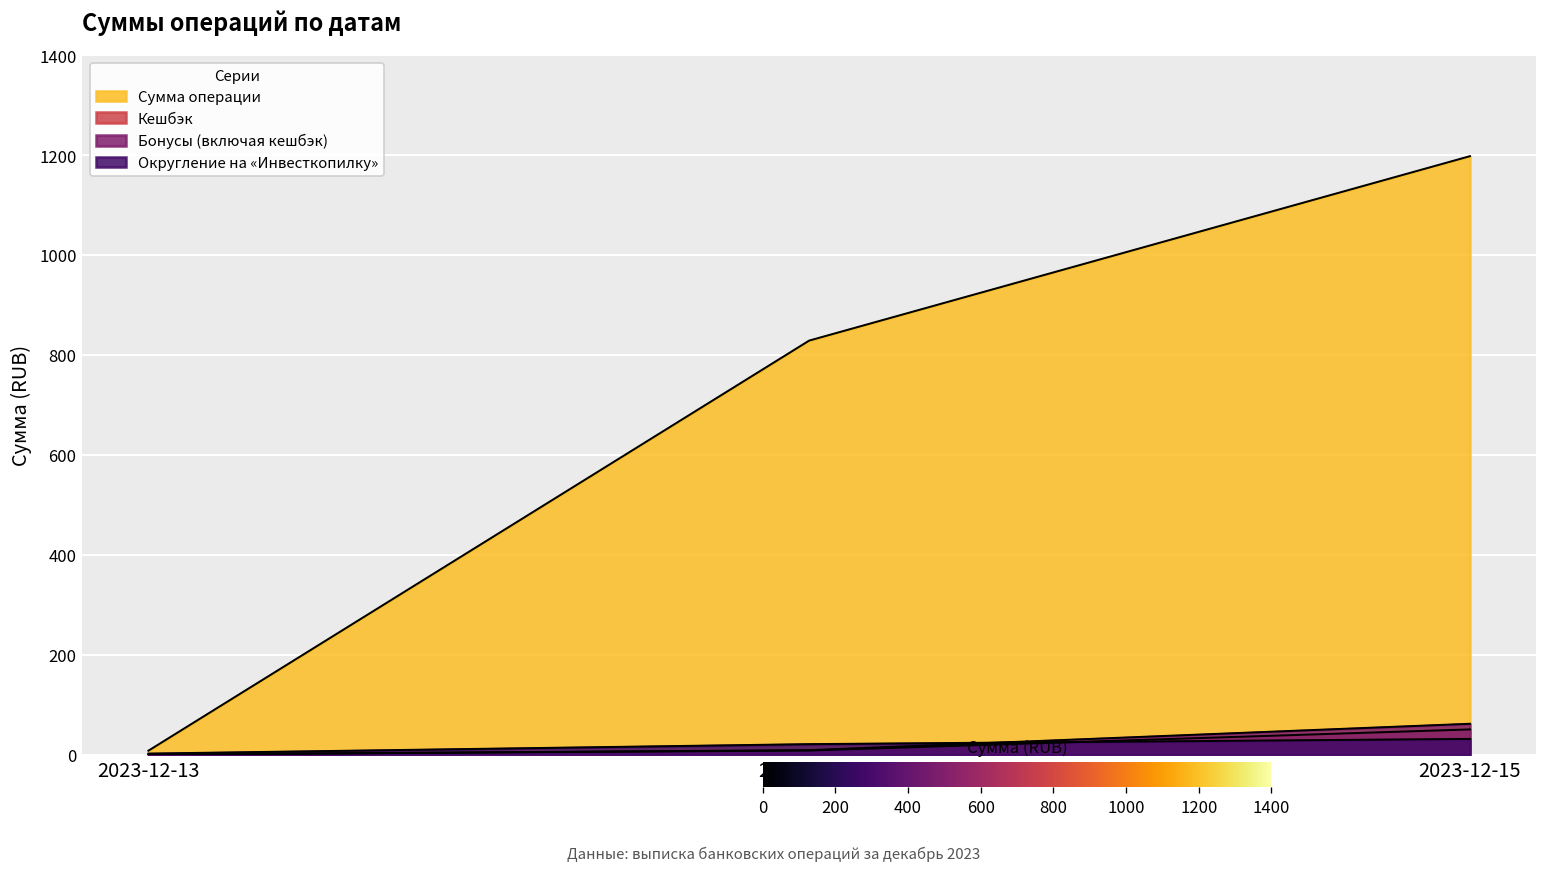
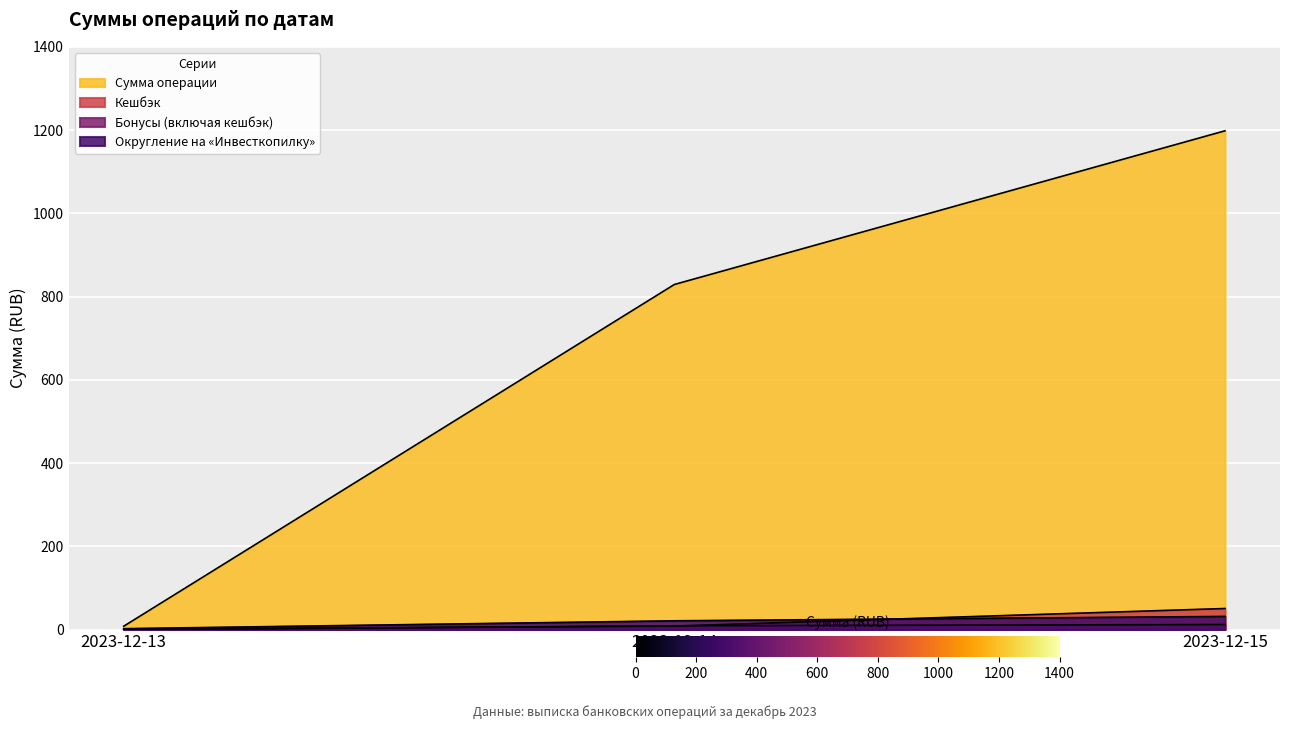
Бонусы (включая кешбэк), 2023-12-15: 60 -> 10
